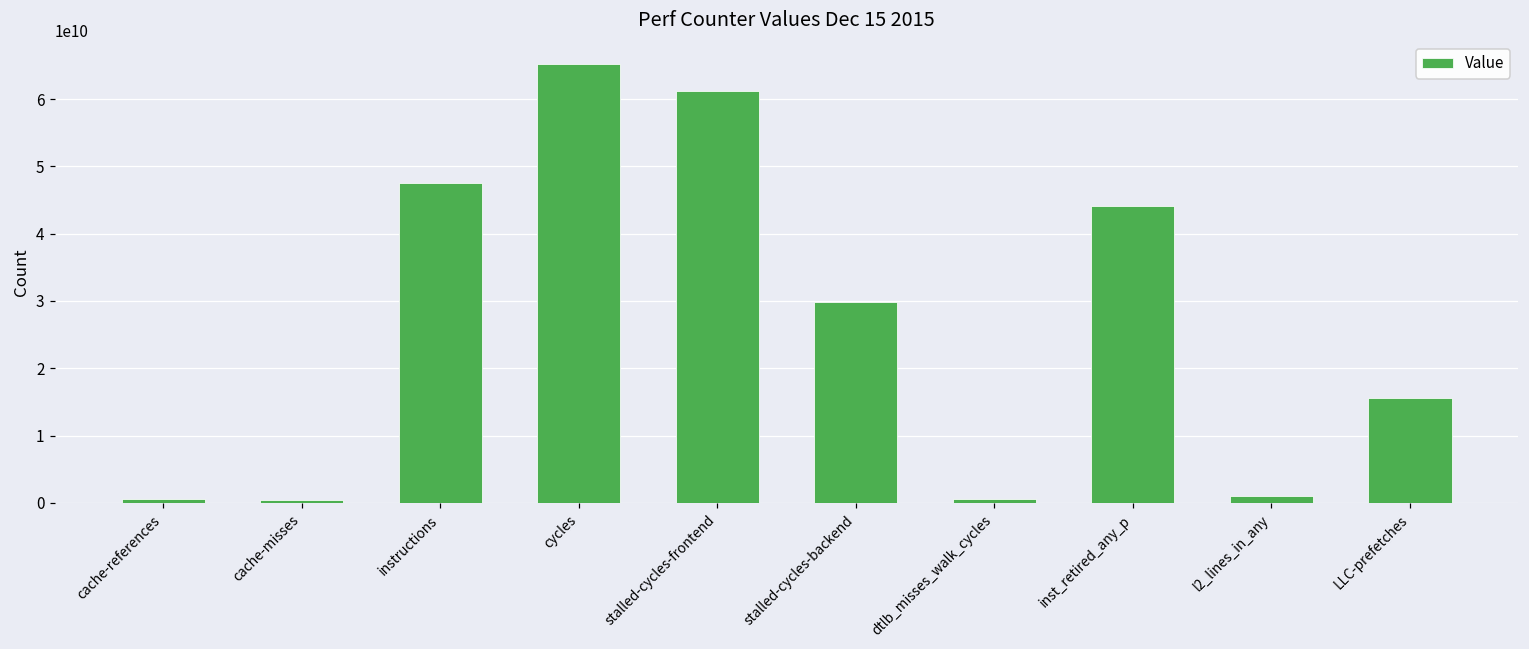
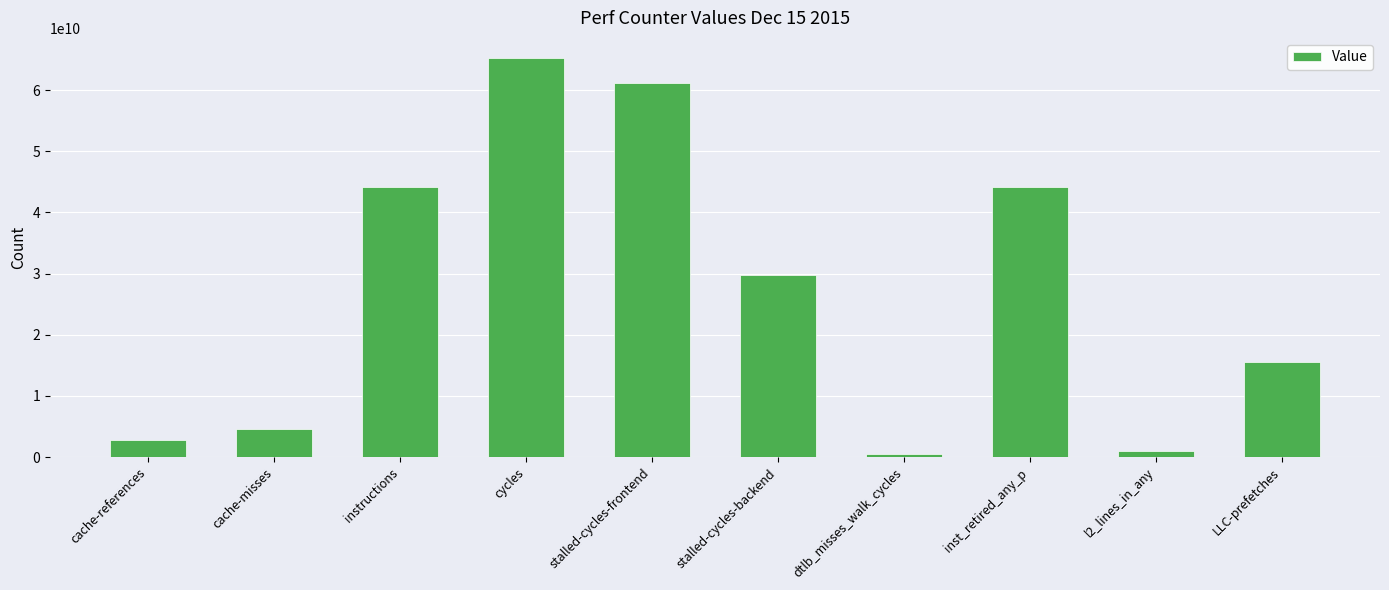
cache-references: 1000000000 -> 3000000000
cache-misses: 0 -> 5000000000
instructions: 48000000000 -> 44000000000
